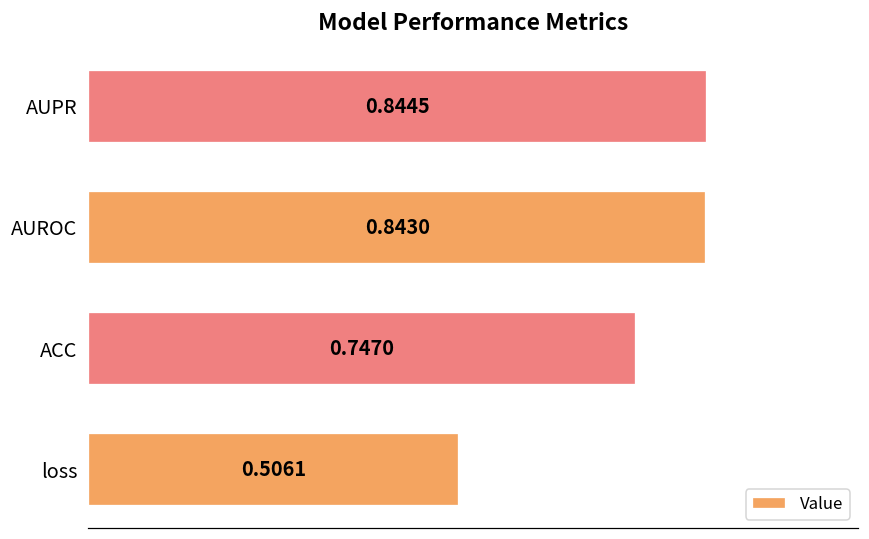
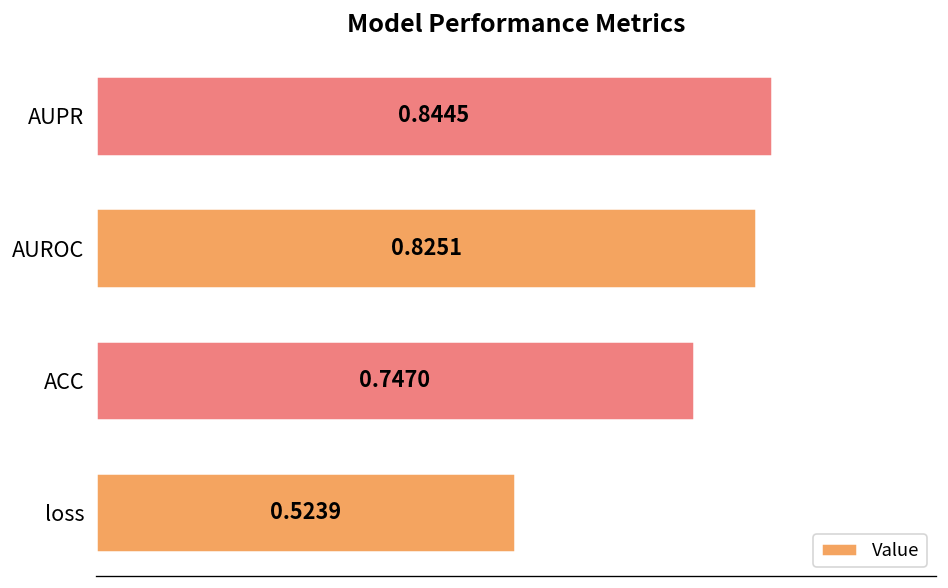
AUROC: 0.8430 -> 0.8251
loss: 0.5061 -> 0.5239
